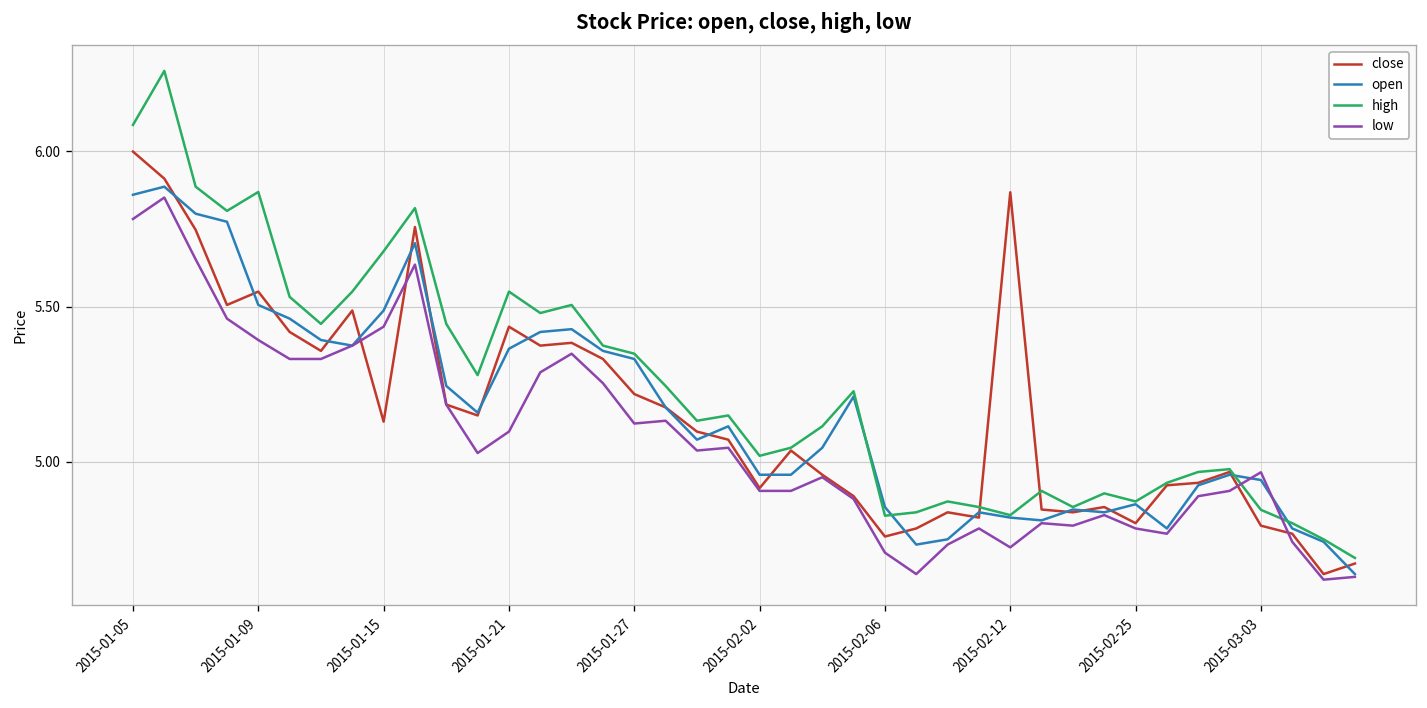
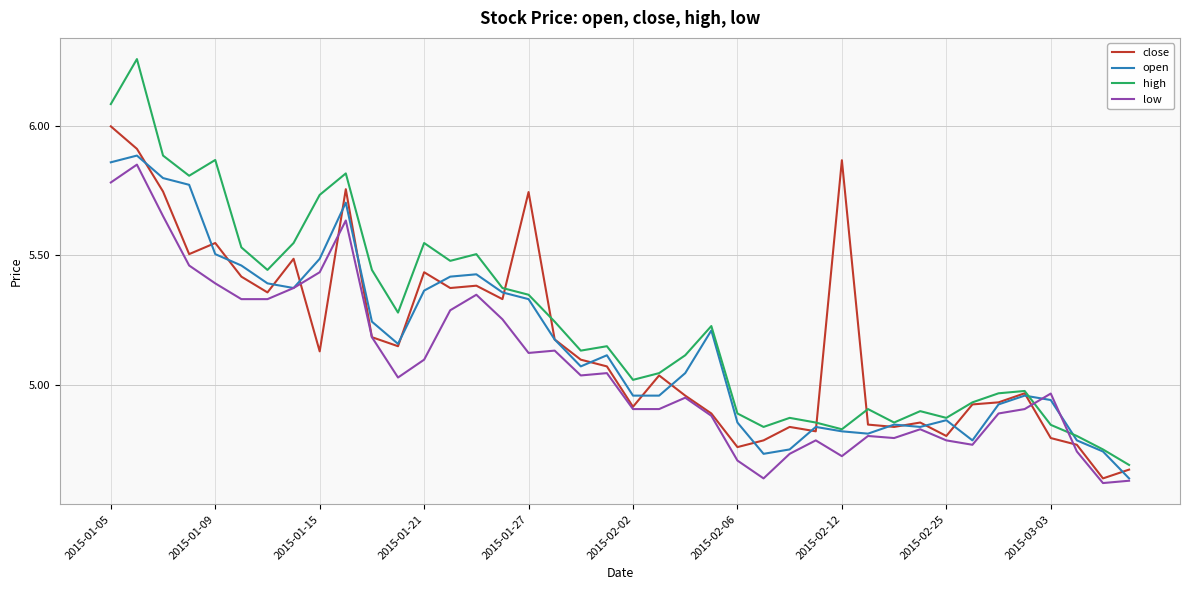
high, 2015-01-15: 5.68 -> 5.73
close, 2015-01-27: 5.22 -> 5.75
high, 2015-02-06: 4.83 -> 4.89
